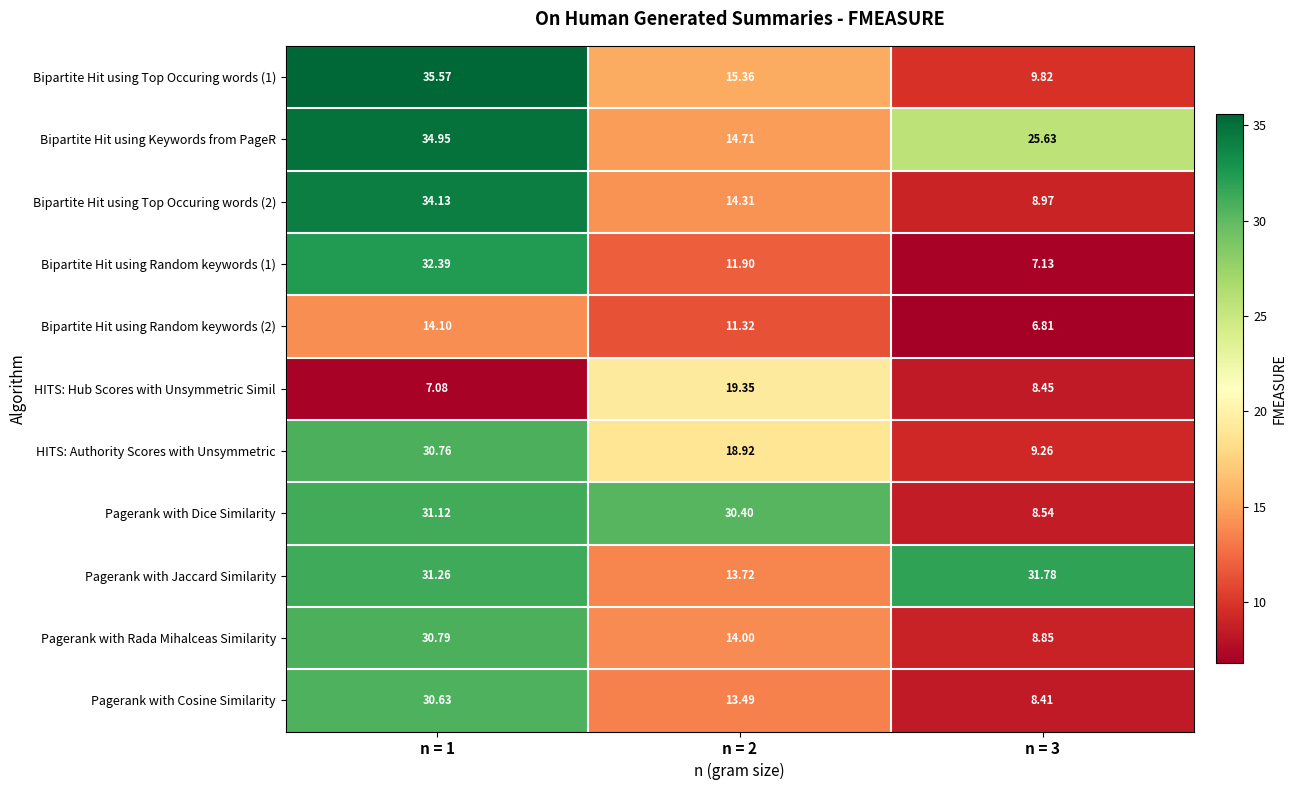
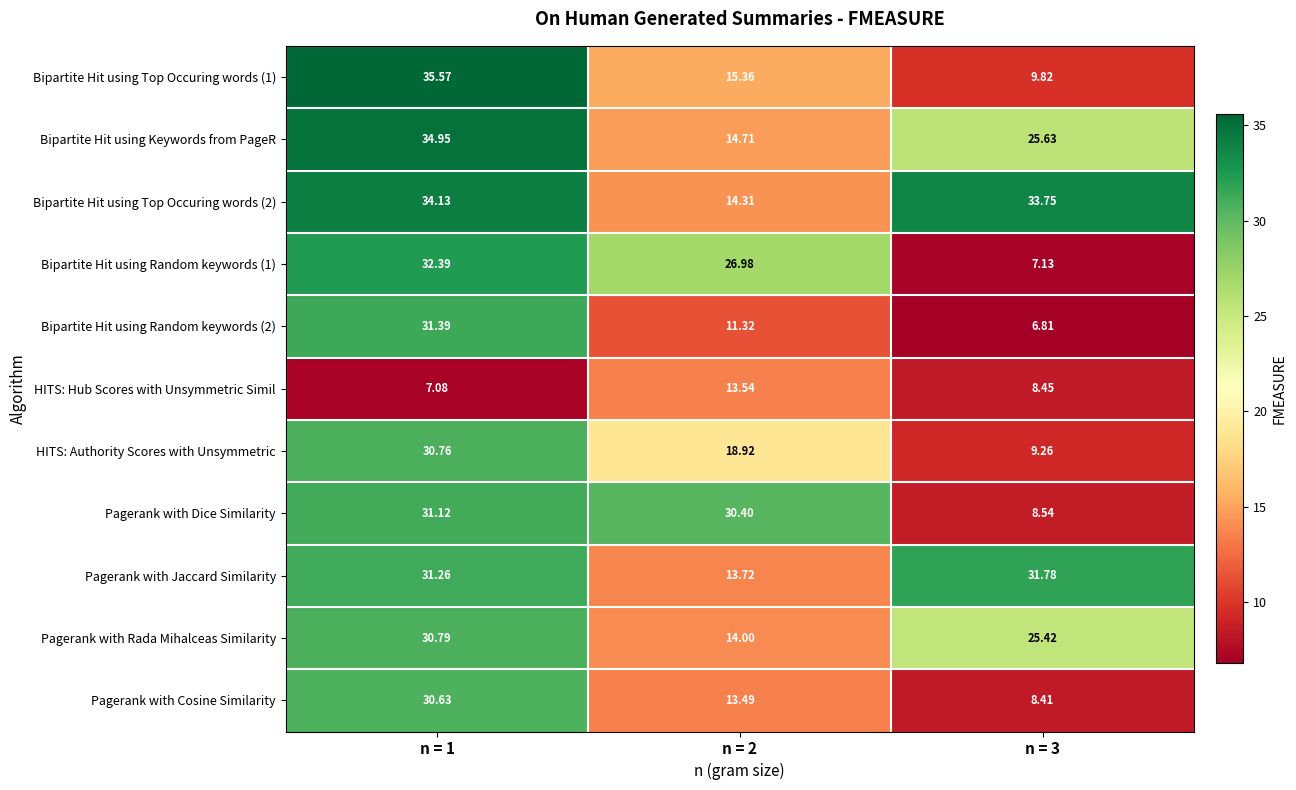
Bipartite Hit using Top Occuring words (2), n = 3: 8.97 -> 33.75
Bipartite Hit using Random keywords (1), n = 2: 11.90 -> 26.98
Bipartite Hit using Random keywords (2), n = 1: 14.10 -> 31.39
HITS: Hub Scores with Unsymmetric Simil, n = 2: 19.35 -> 13.54
Pagerank with Rada Mihalceas Similarity, n = 3: 8.85 -> 25.42
